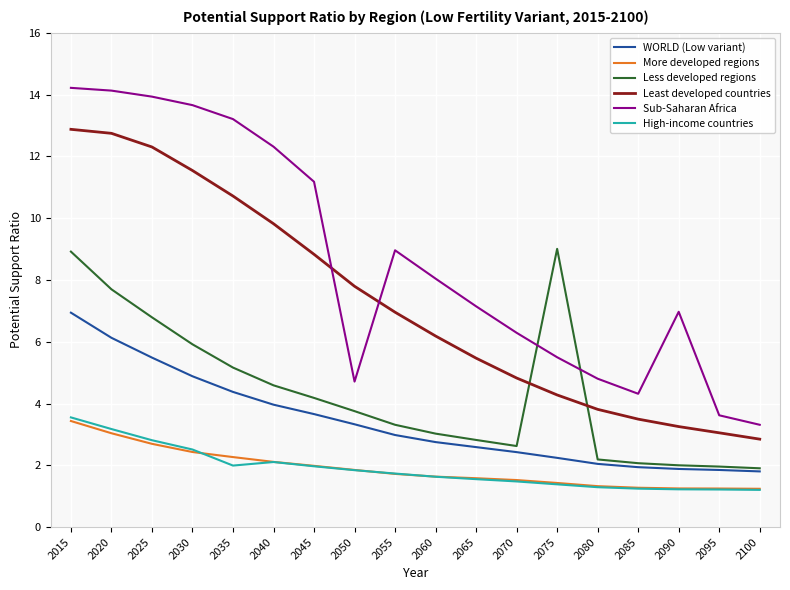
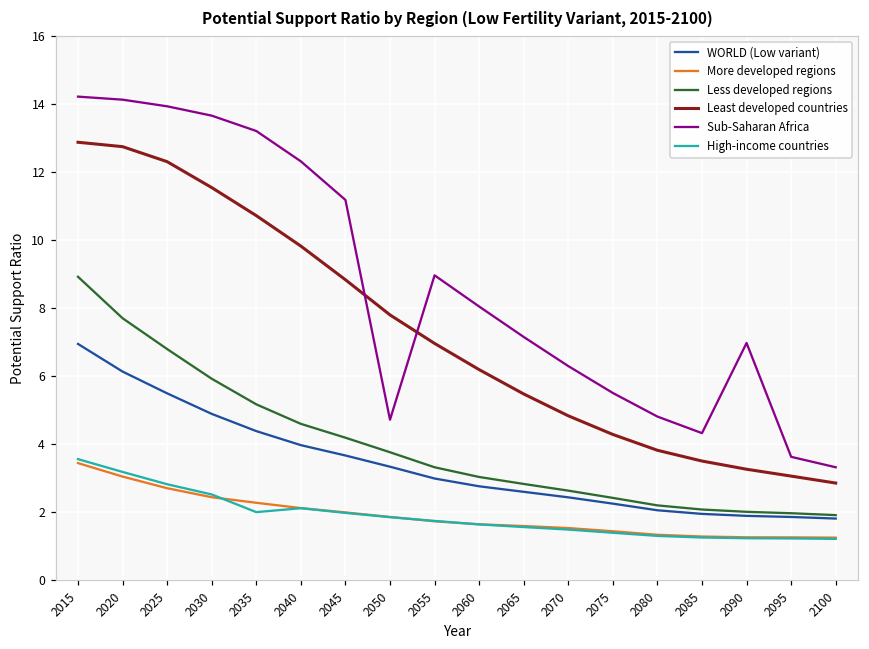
Less developed regions, 2075: 9.0 -> 2.4
